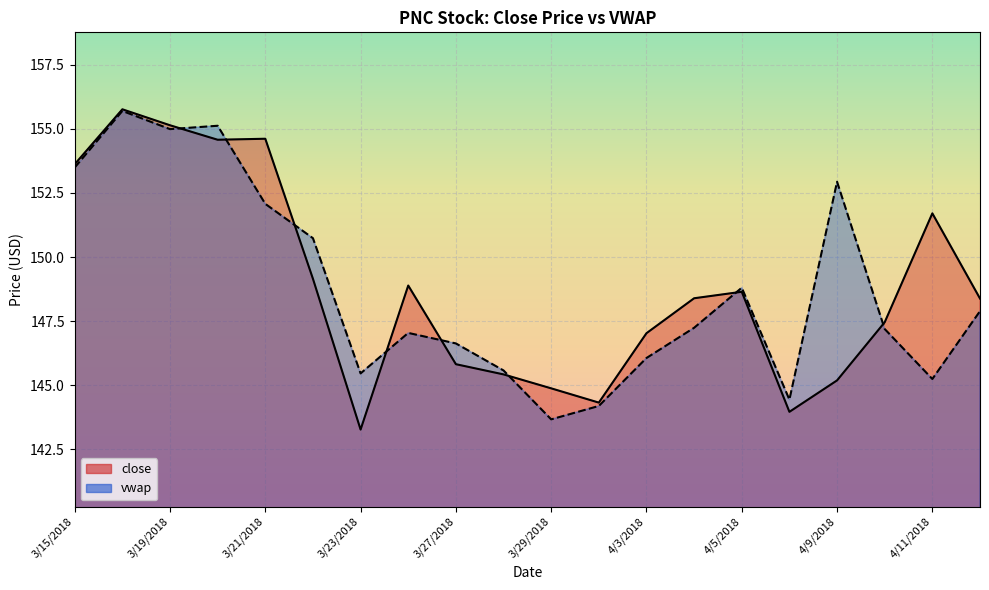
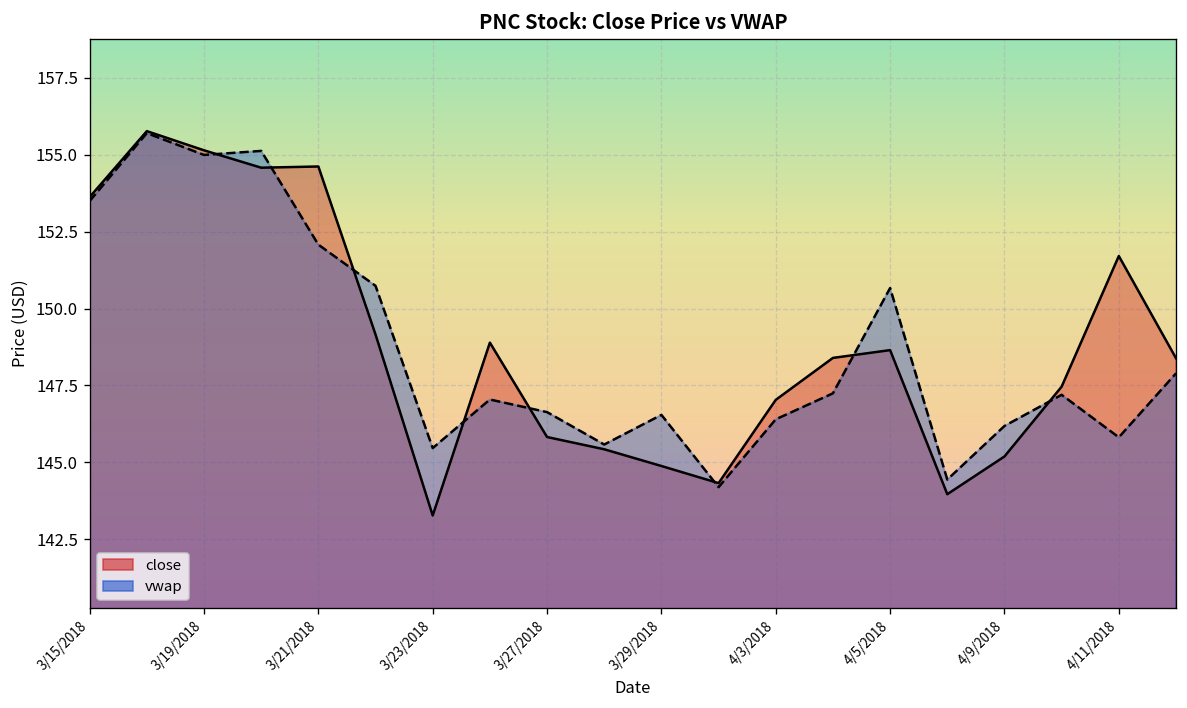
vwap, 3/29/2018: 143.7 -> 146.5
vwap, 4/3/2018: 146.1 -> 146.4
vwap, 4/5/2018: 148.8 -> 150.7
vwap, 4/9/2018: 152.9 -> 146.2
vwap, 4/11/2018: 145.2 -> 145.8
